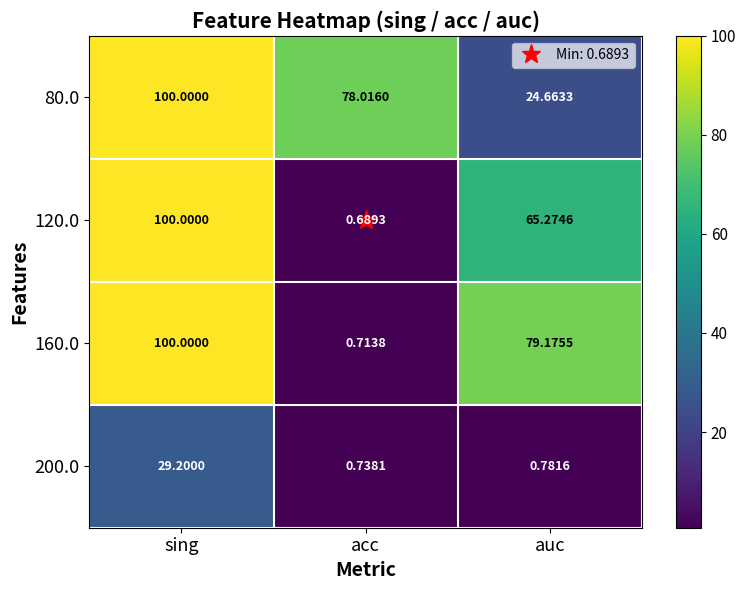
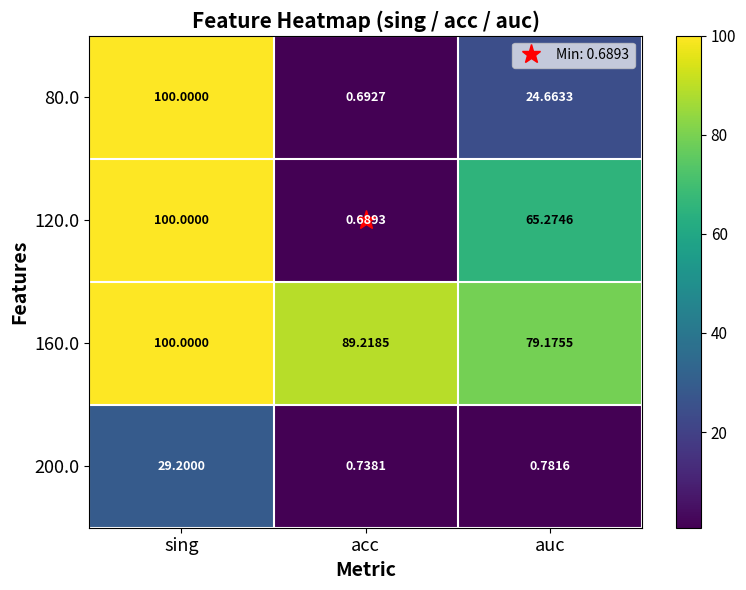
80.0, acc: 78.0160 -> 0.6927
160.0, acc: 0.7138 -> 89.2185
